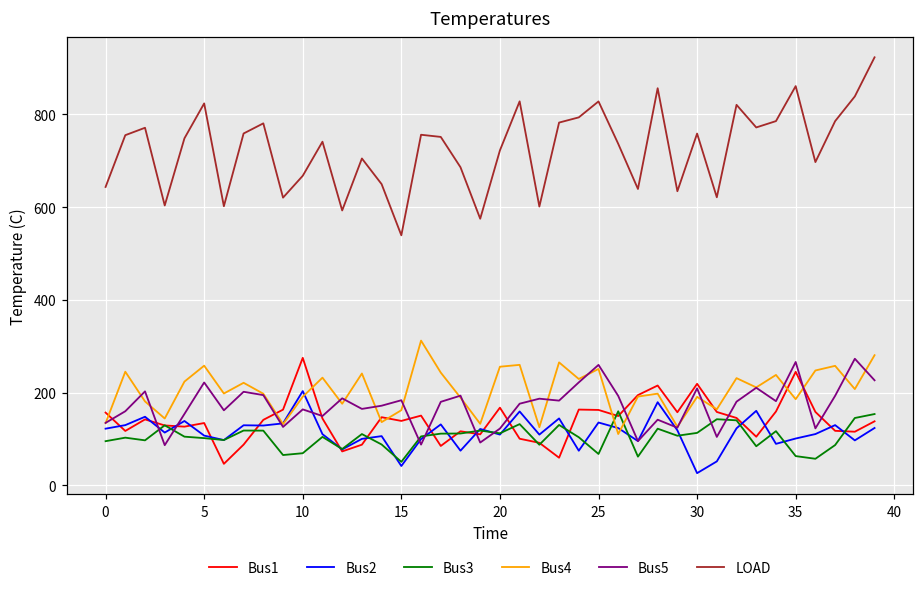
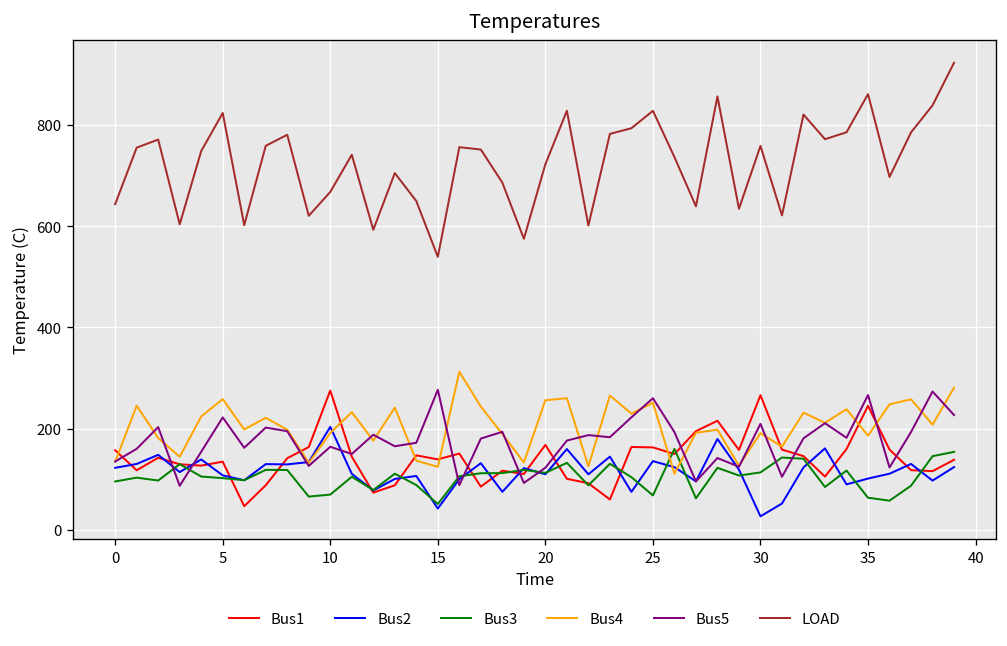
Bus4, 15: 160 -> 120
Bus5, 15: 180 -> 280
Bus1, 30: 220 -> 270
